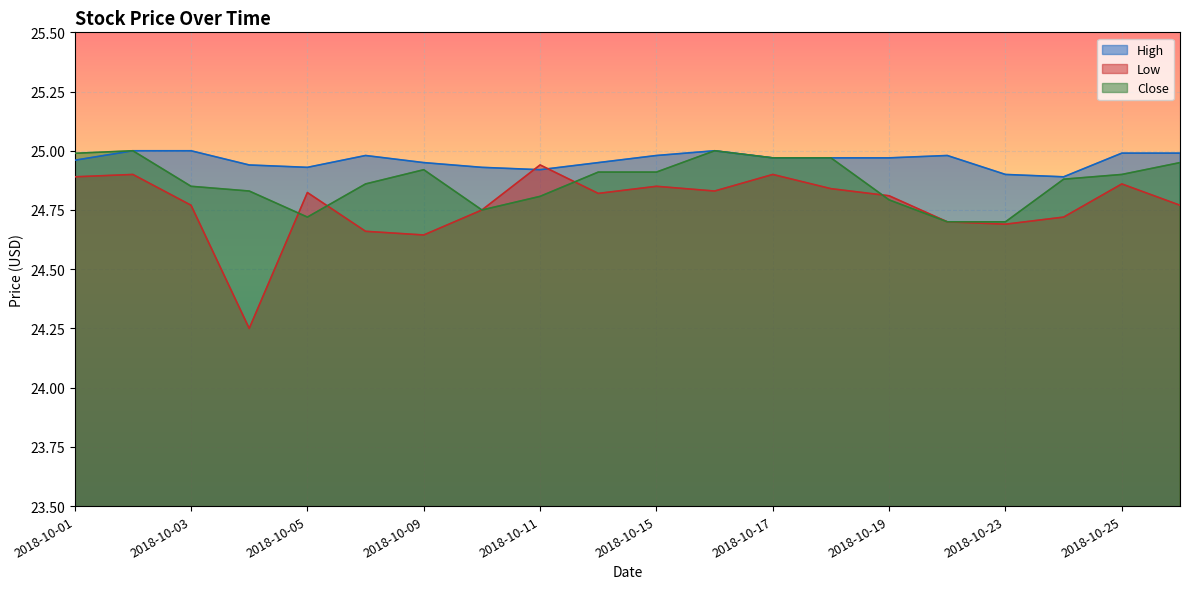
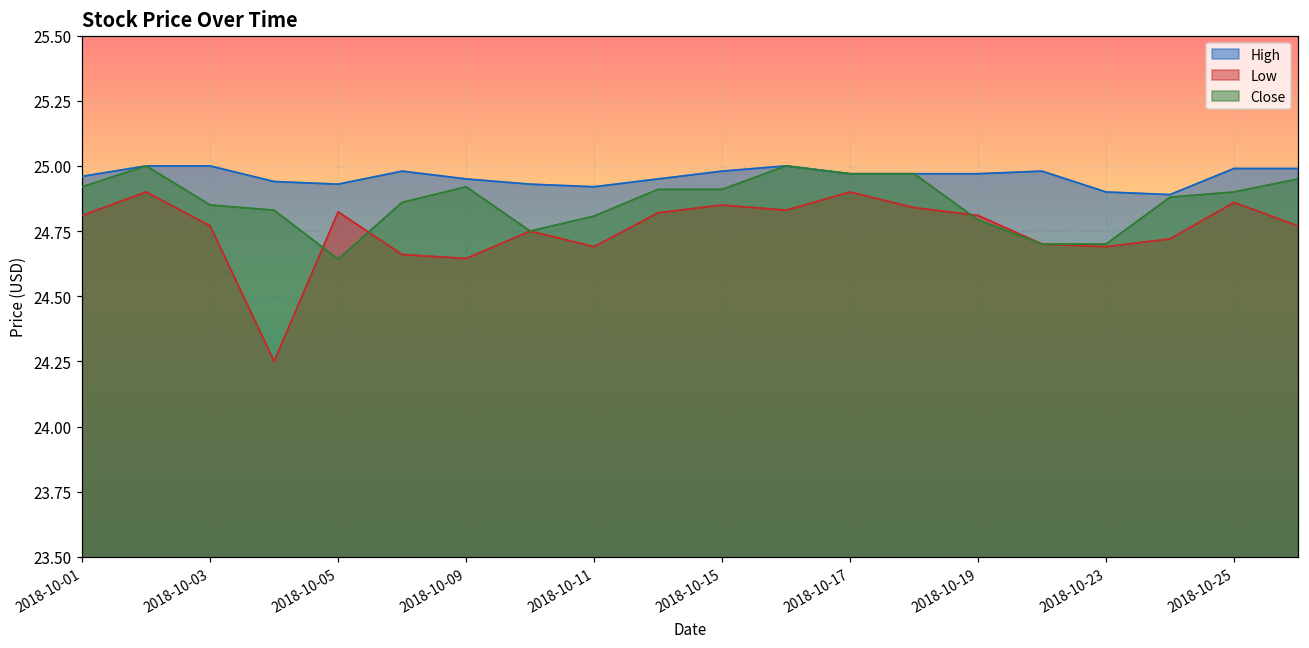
Low, 2018-10-01: 24.89 -> 24.81
Close, 2018-10-01: 24.99 -> 24.92
Close, 2018-10-05: 24.72 -> 24.64
Low, 2018-10-11: 24.94 -> 24.69
